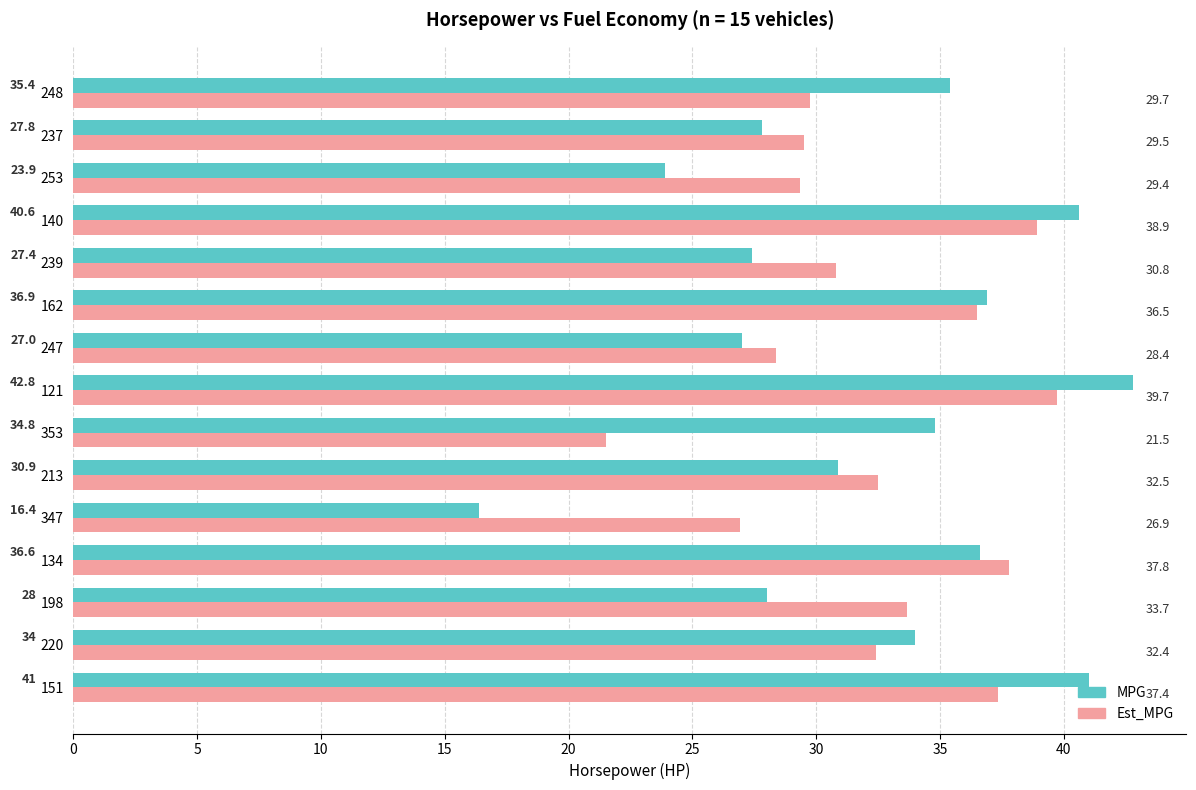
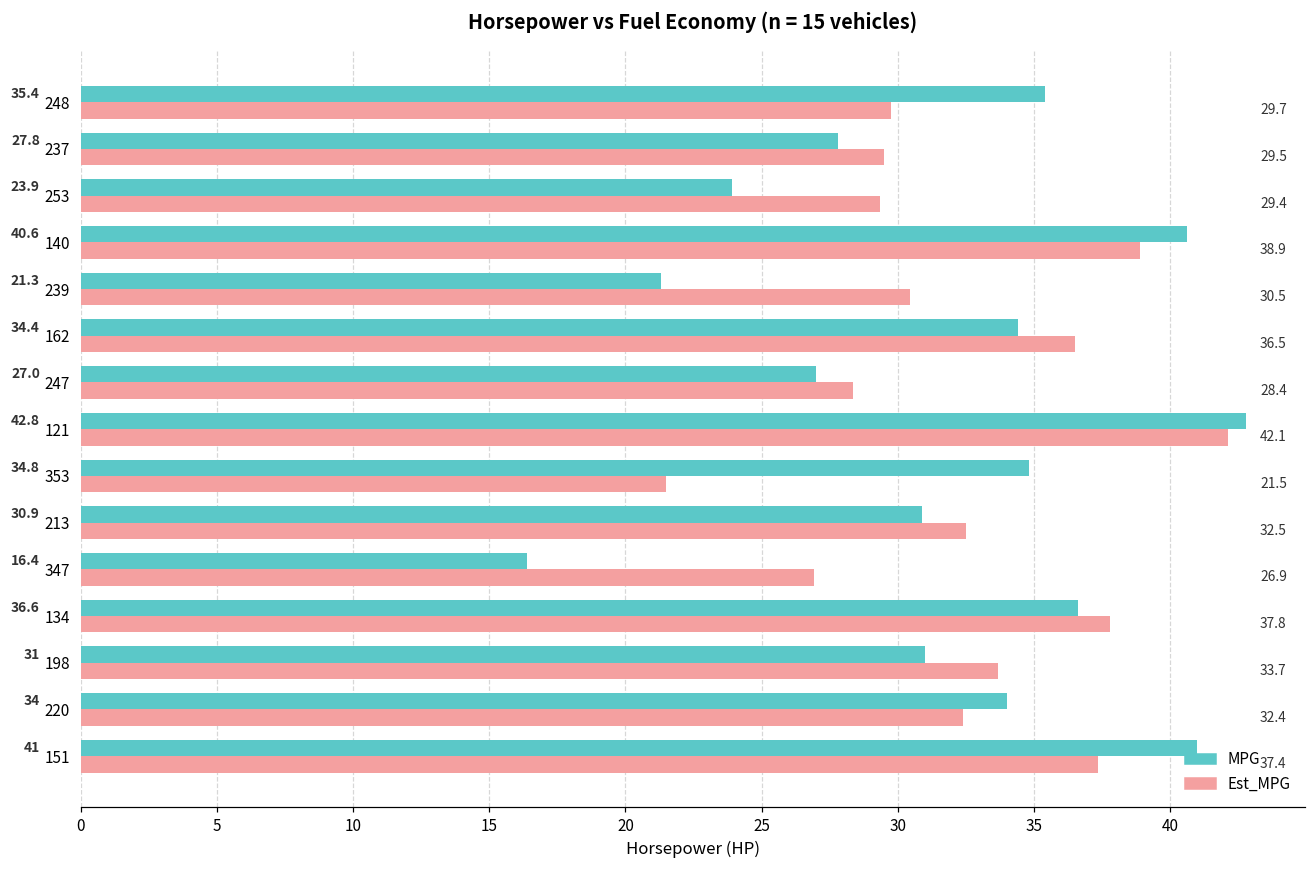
MPG, 239: 27.4 -> 21.3
Est_MPG, 239: 30.8 -> 30.5
MPG, 162: 36.9 -> 34.4
Est_MPG, 121: 39.7 -> 42.1
MPG, 198: 28 -> 31
